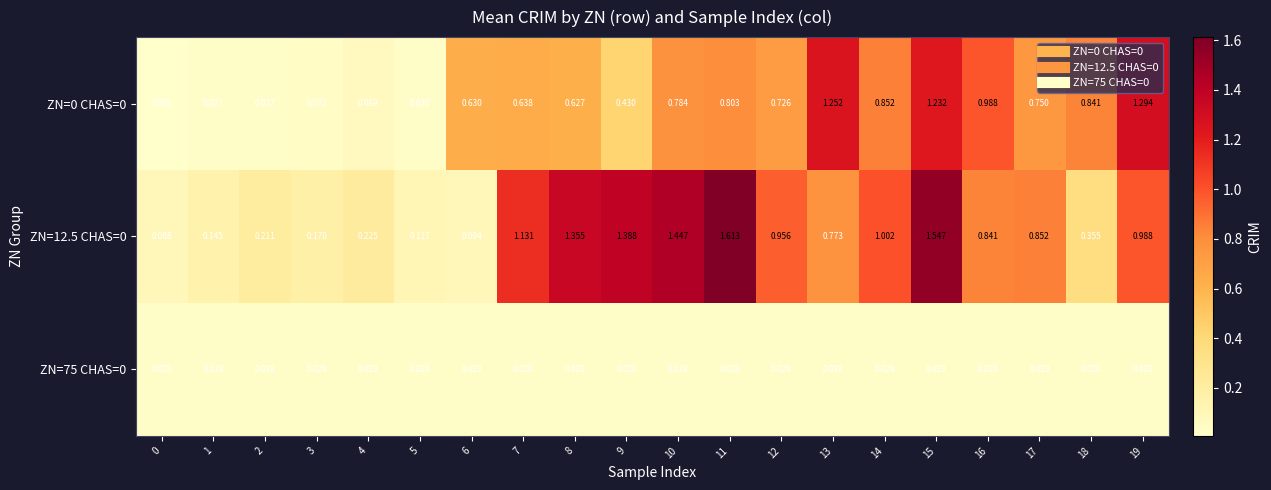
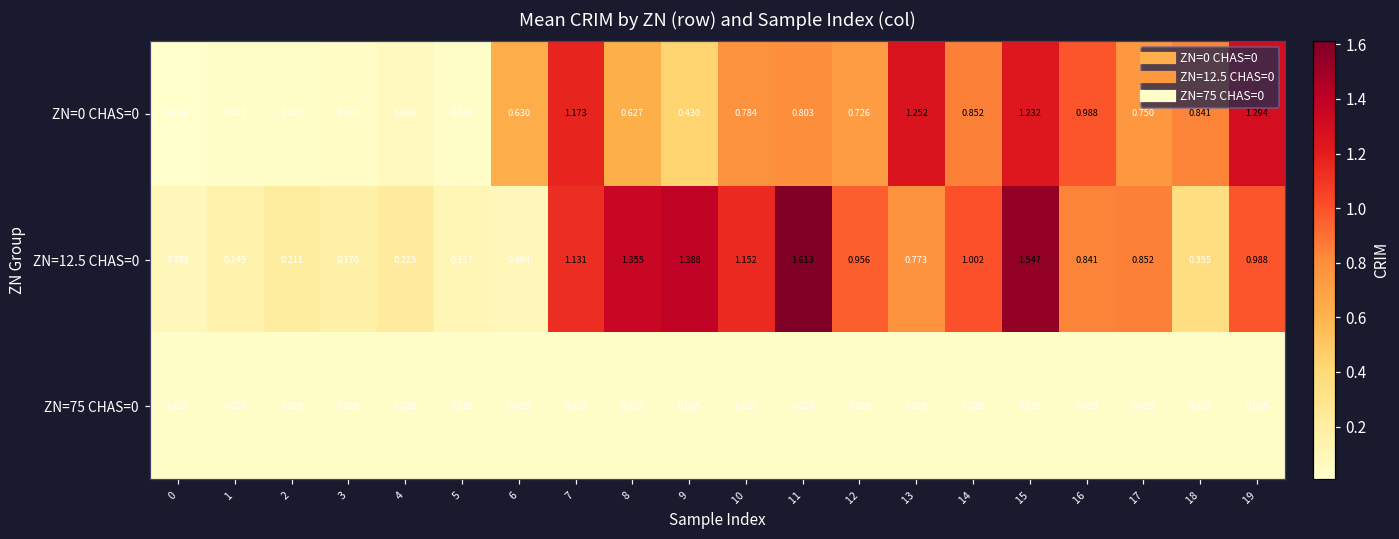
ZN=0 CHAS=0, 7: 0.638 -> 1.173
ZN=12.5 CHAS=0, 10: 1.447 -> 1.152
